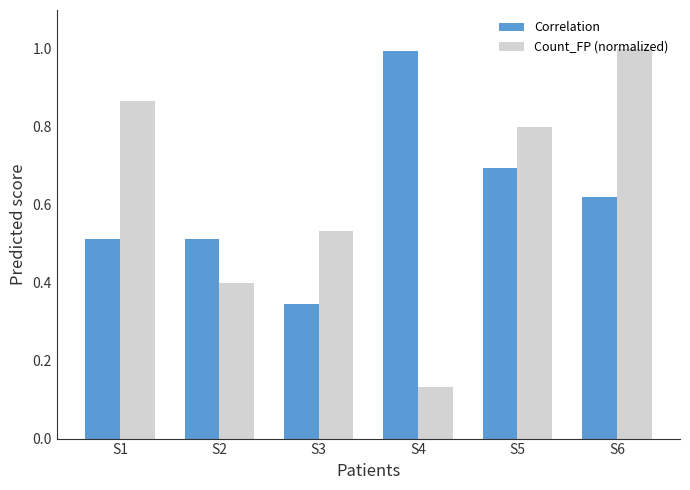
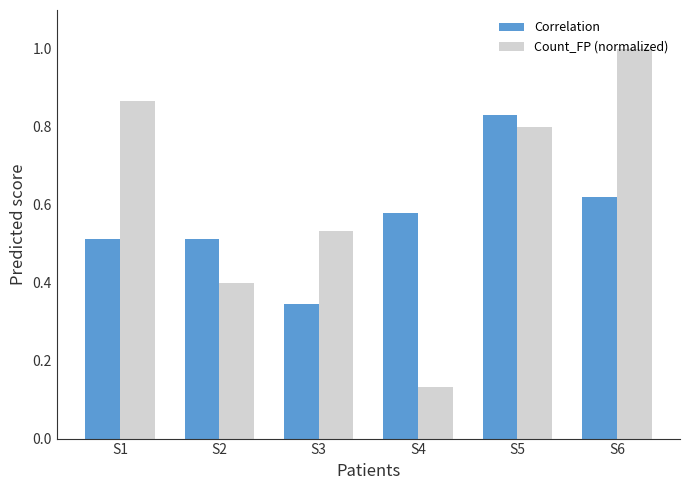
Correlation, S4: 1.00 -> 0.58
Correlation, S5: 0.69 -> 0.83
